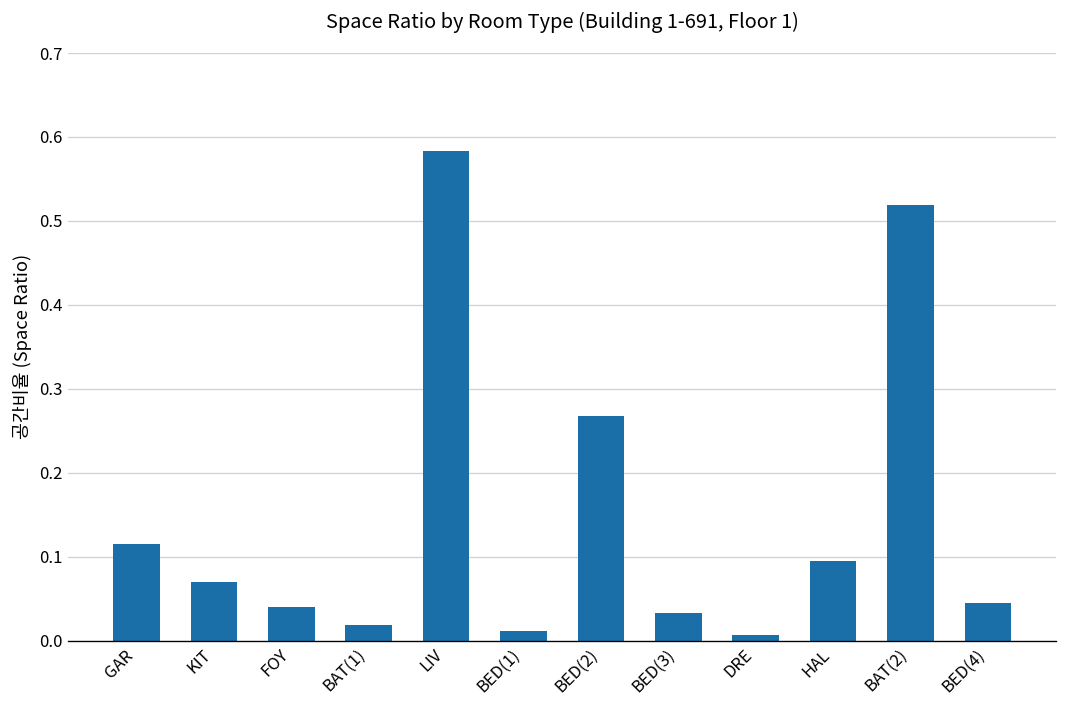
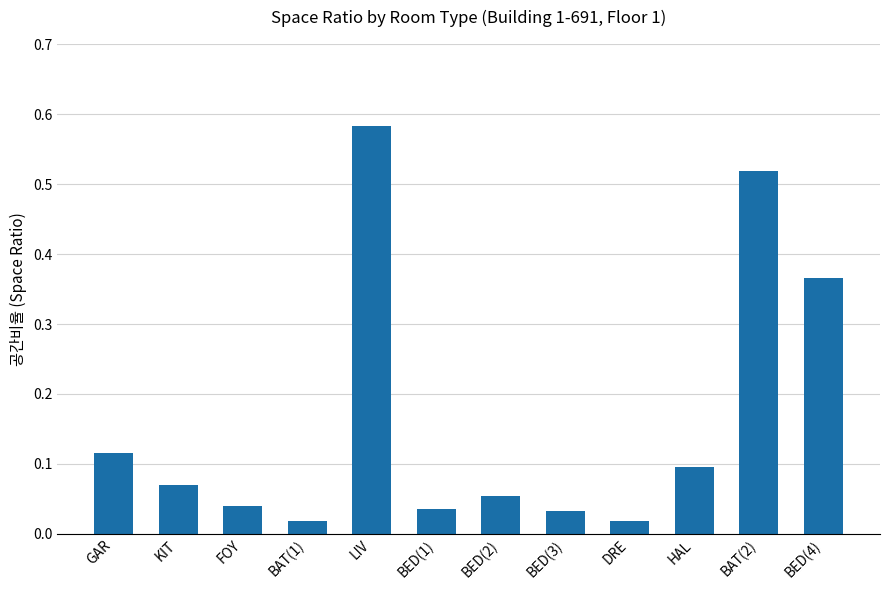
BED(1): 0.01 -> 0.04
BED(2): 0.27 -> 0.05
DRE: 0.01 -> 0.02
BED(4): 0.04 -> 0.37
